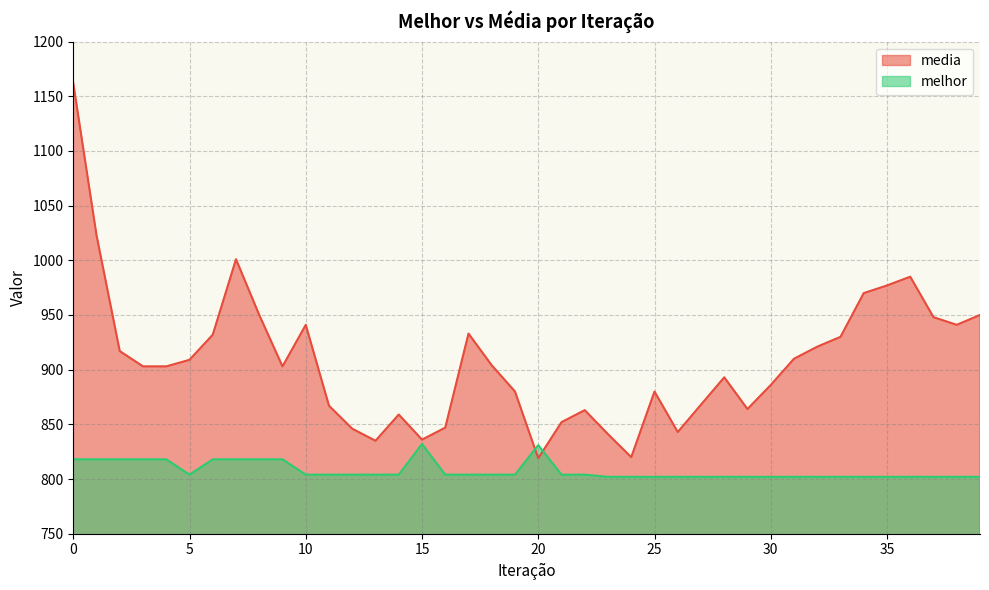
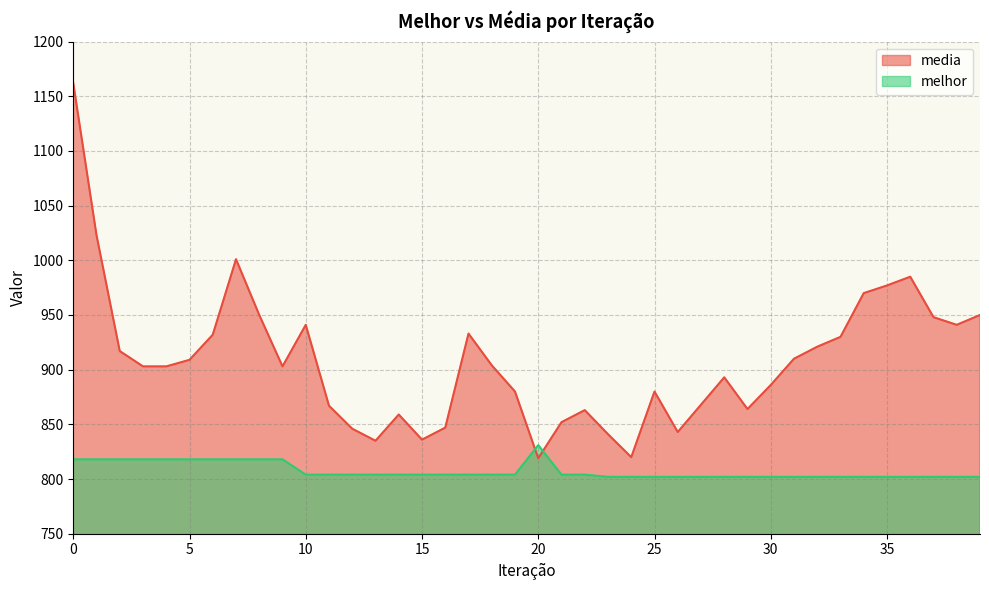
melhor, 5: 804 -> 818
melhor, 15: 832 -> 804
